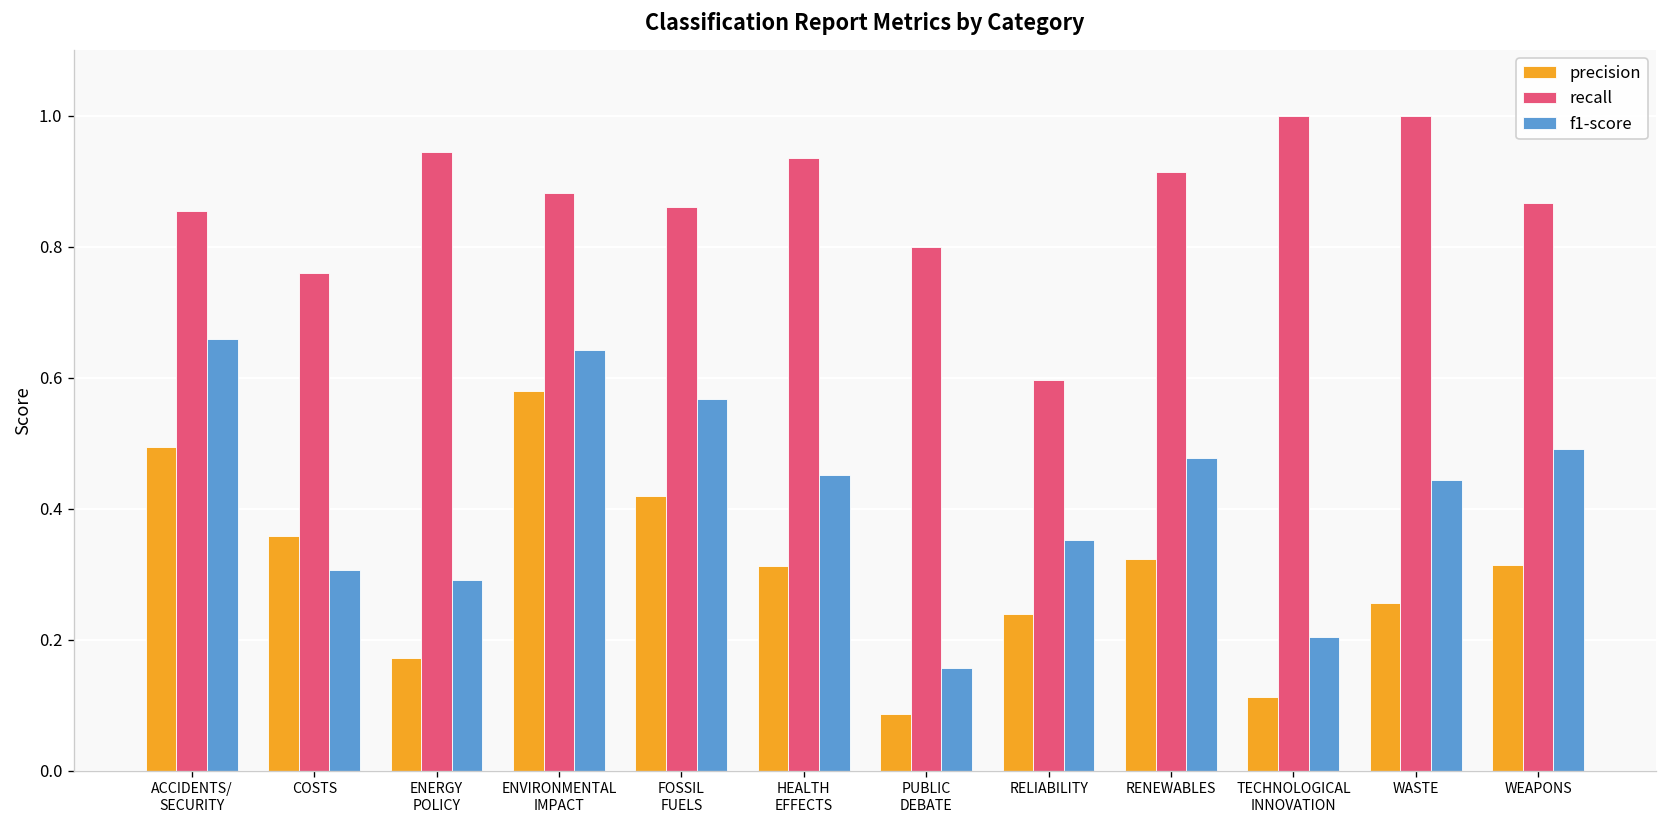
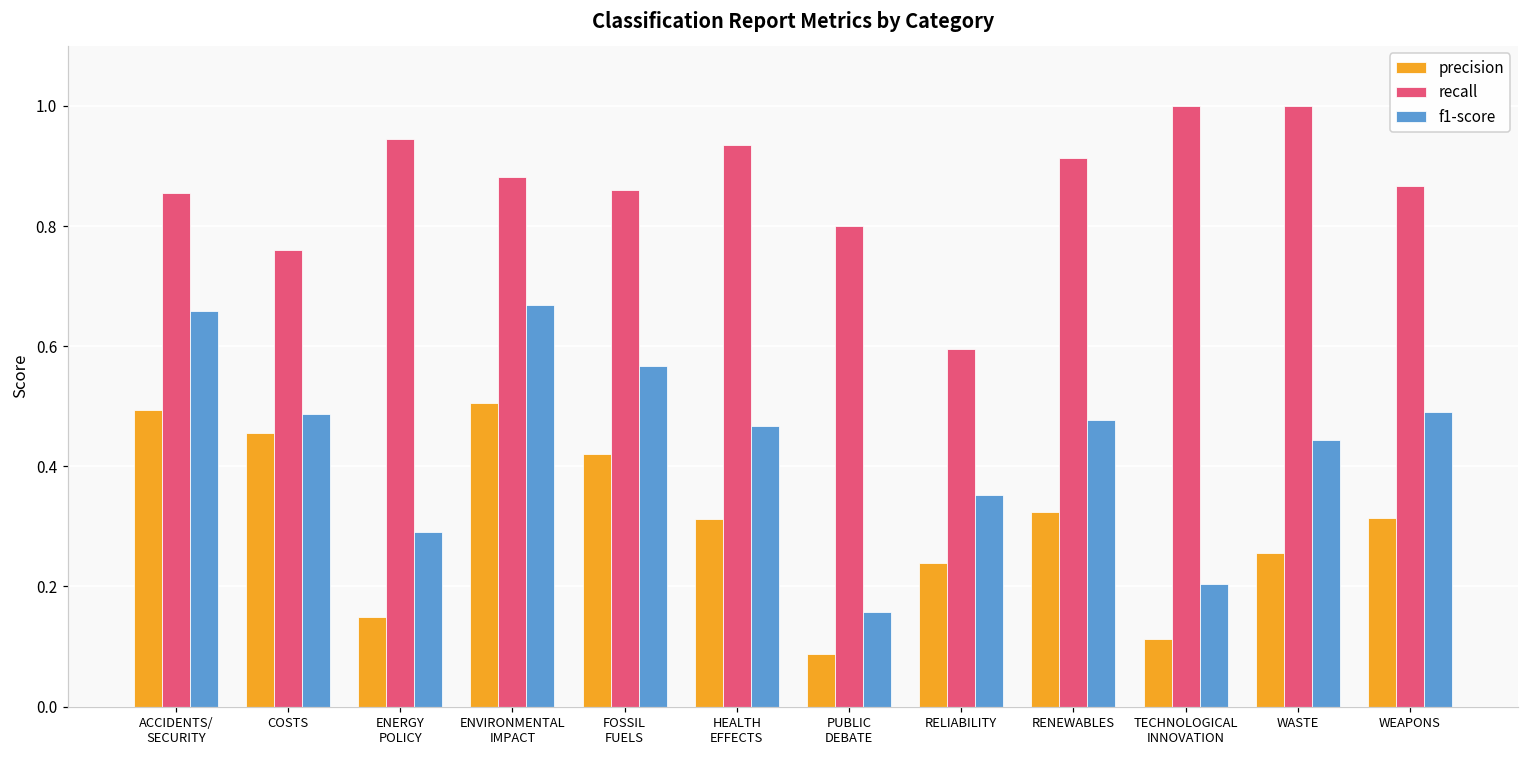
precision, COSTS: 0.36 -> 0.46
f1-score, COSTS: 0.31 -> 0.49
precision, ENERGY POLICY: 0.17 -> 0.15
precision, ENVIRONMENTAL IMPACT: 0.58 -> 0.51
f1-score, ENVIRONMENTAL IMPACT: 0.64 -> 0.67
f1-score, HEALTH EFFECTS: 0.45 -> 0.47
